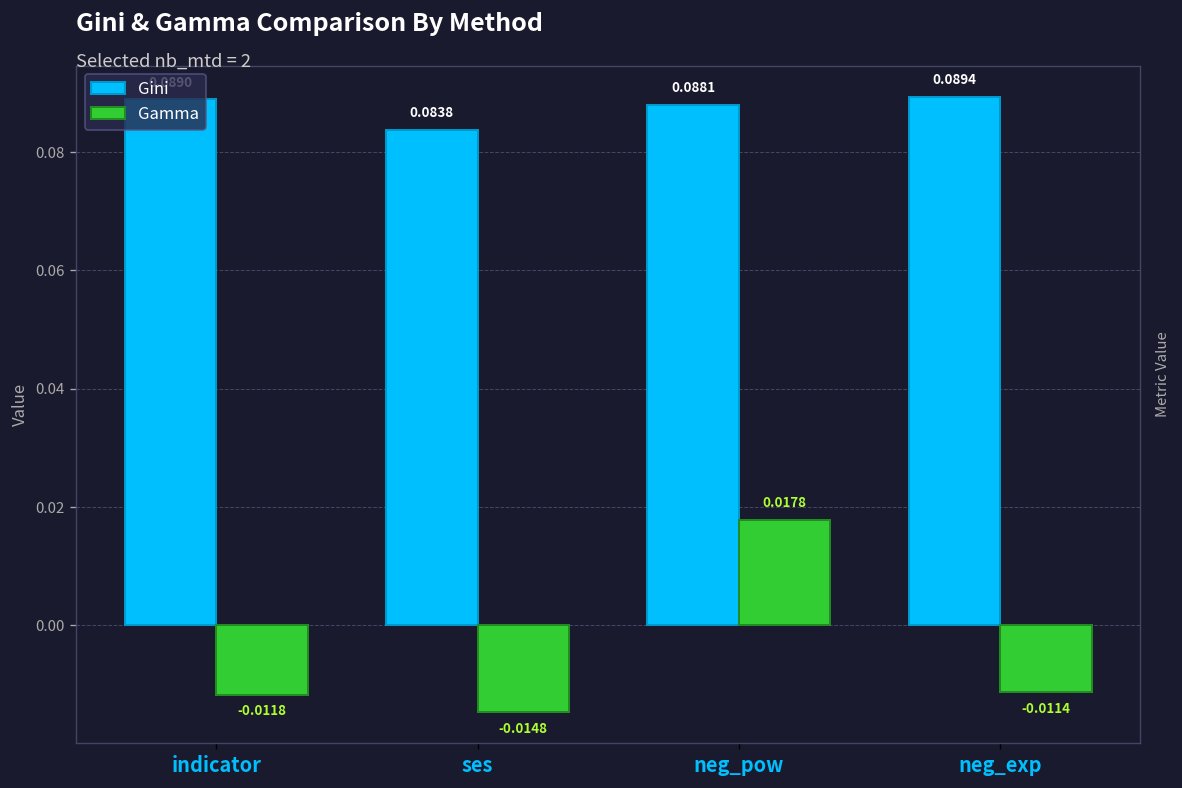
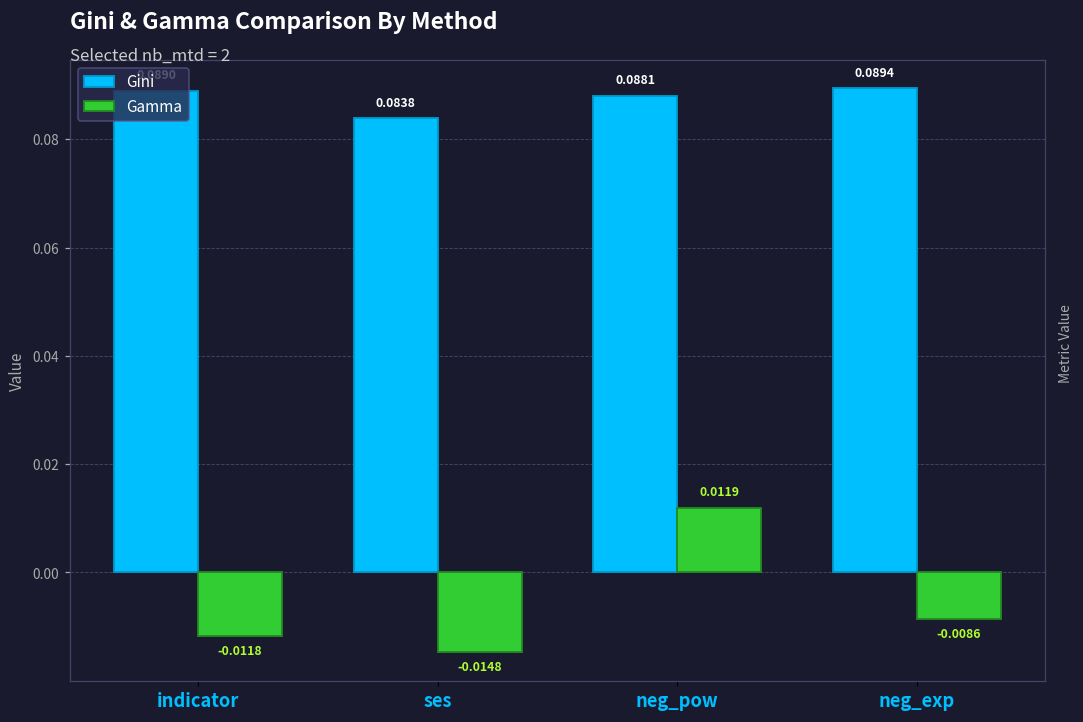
Gamma, neg_pow: 0.0178 -> 0.0119
Gamma, neg_exp: -0.0114 -> -0.0086
